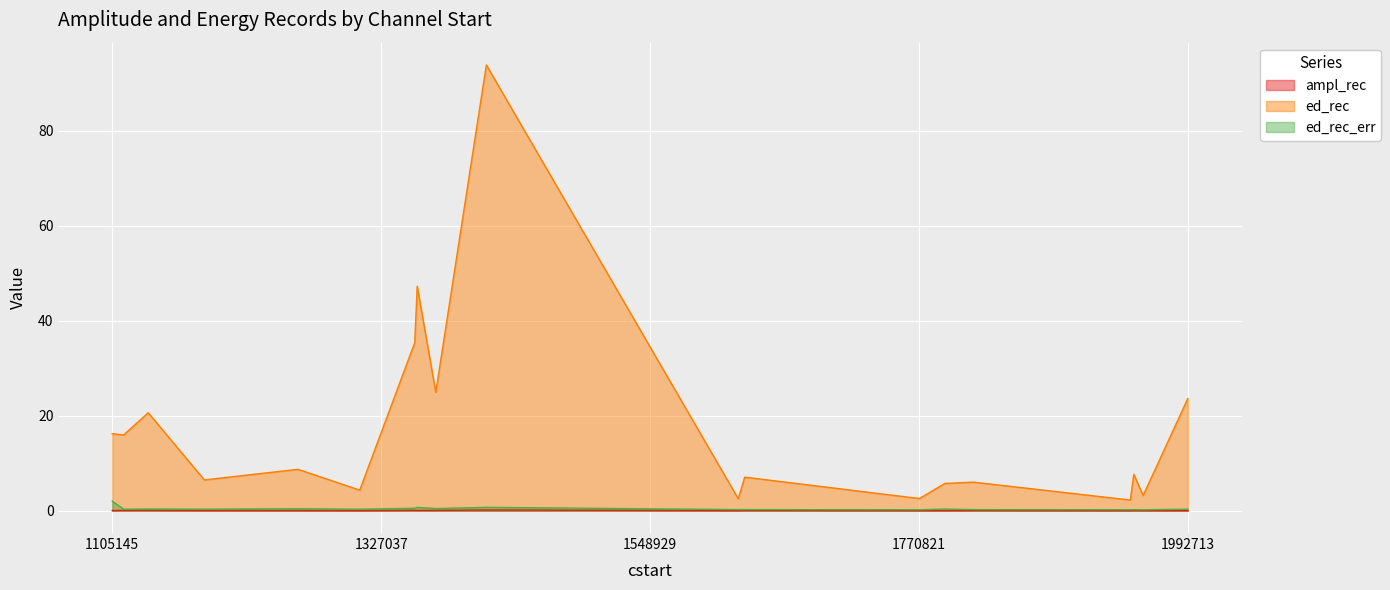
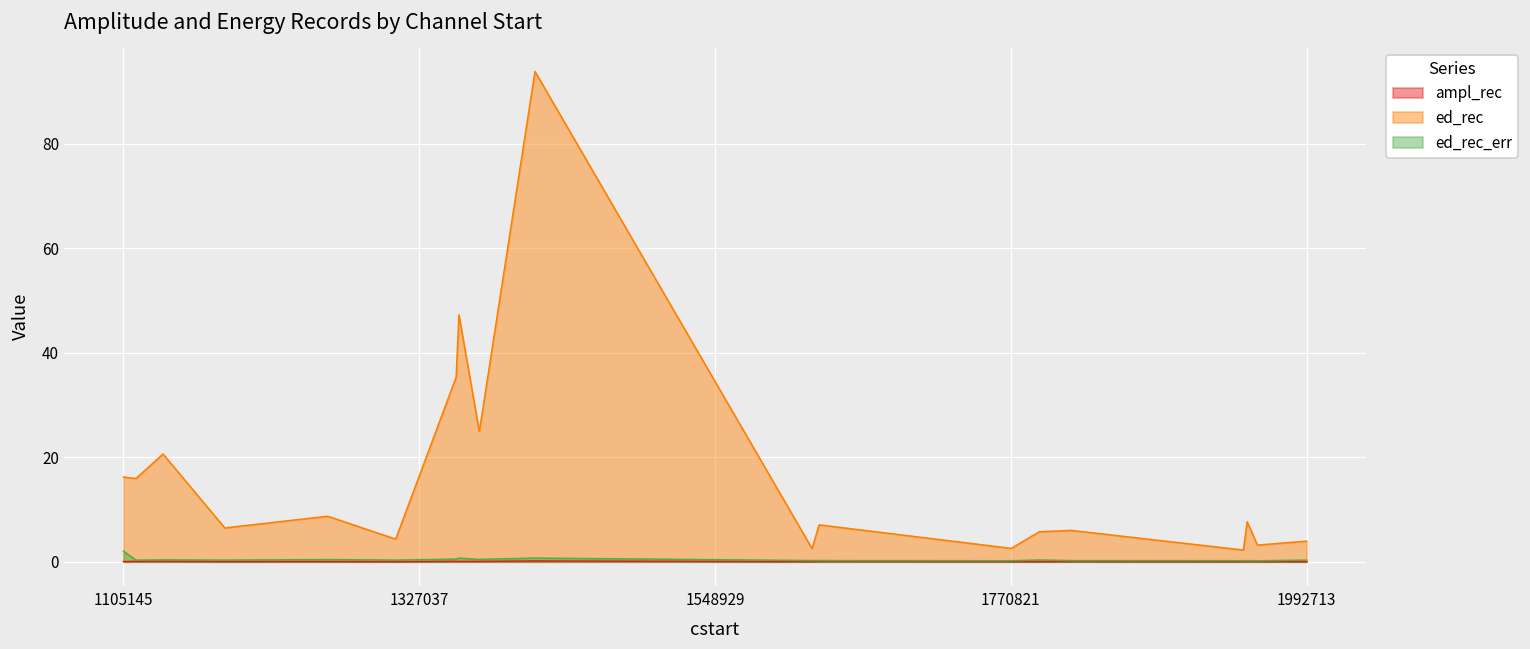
ed_rec, 1992713: 24 -> 4
